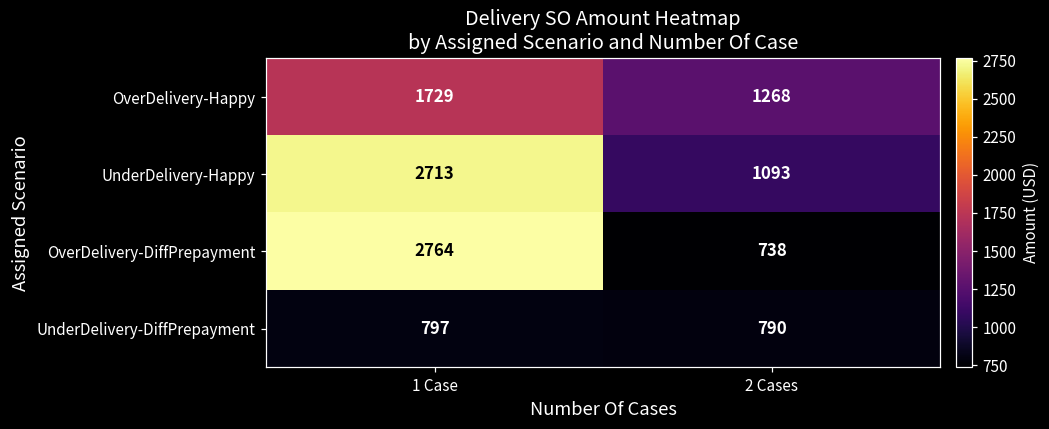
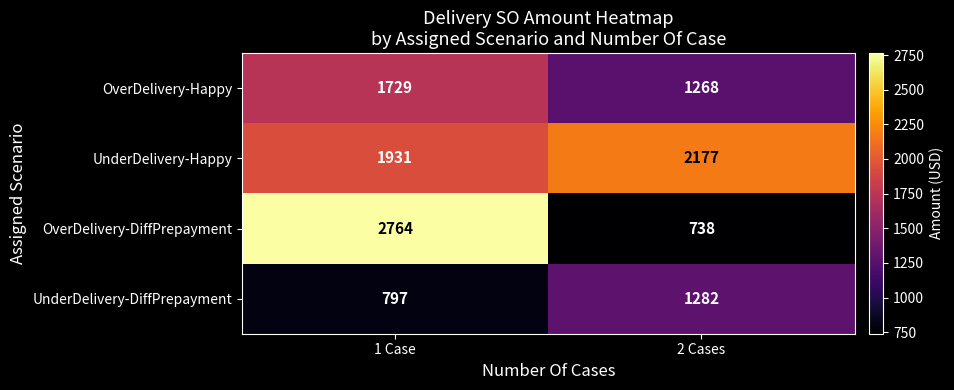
UnderDelivery-Happy, 1 Case: 2713 -> 1931
UnderDelivery-Happy, 2 Cases: 1093 -> 2177
UnderDelivery-DiffPrepayment, 2 Cases: 790 -> 1282
